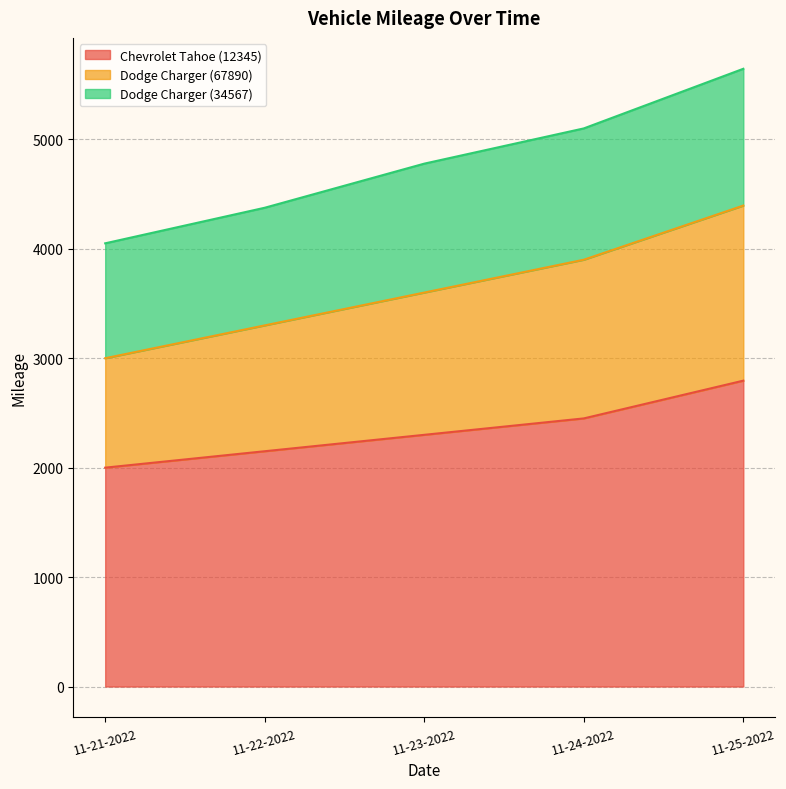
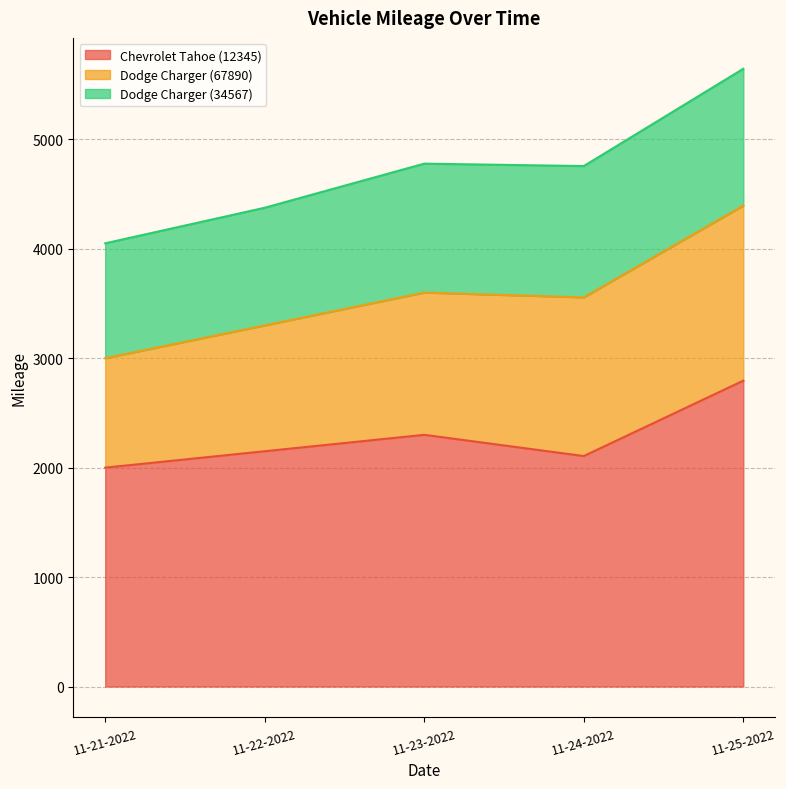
Chevrolet Tahoe (12345), 11-24-2022: 2450 -> 2110
